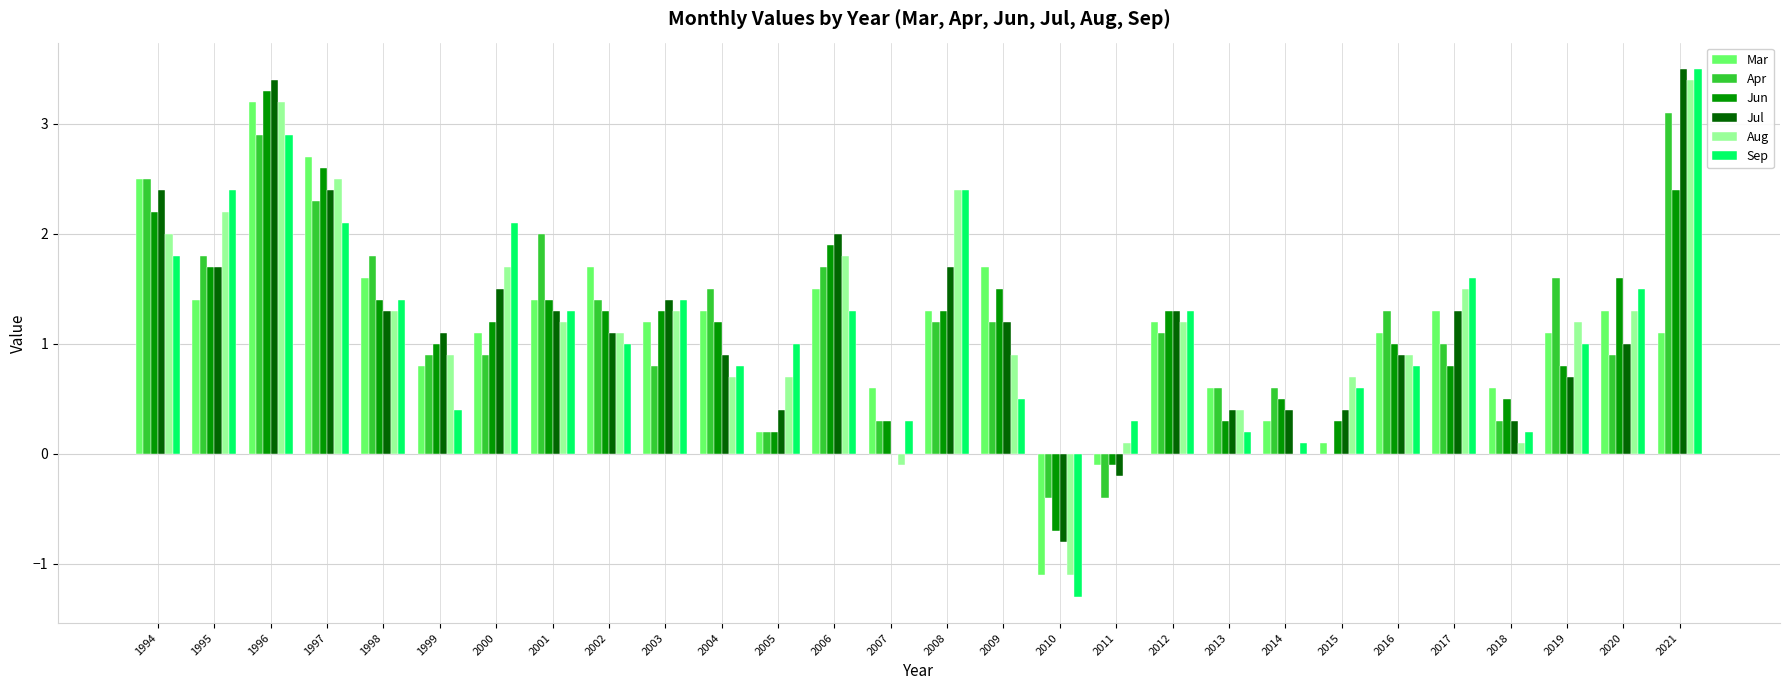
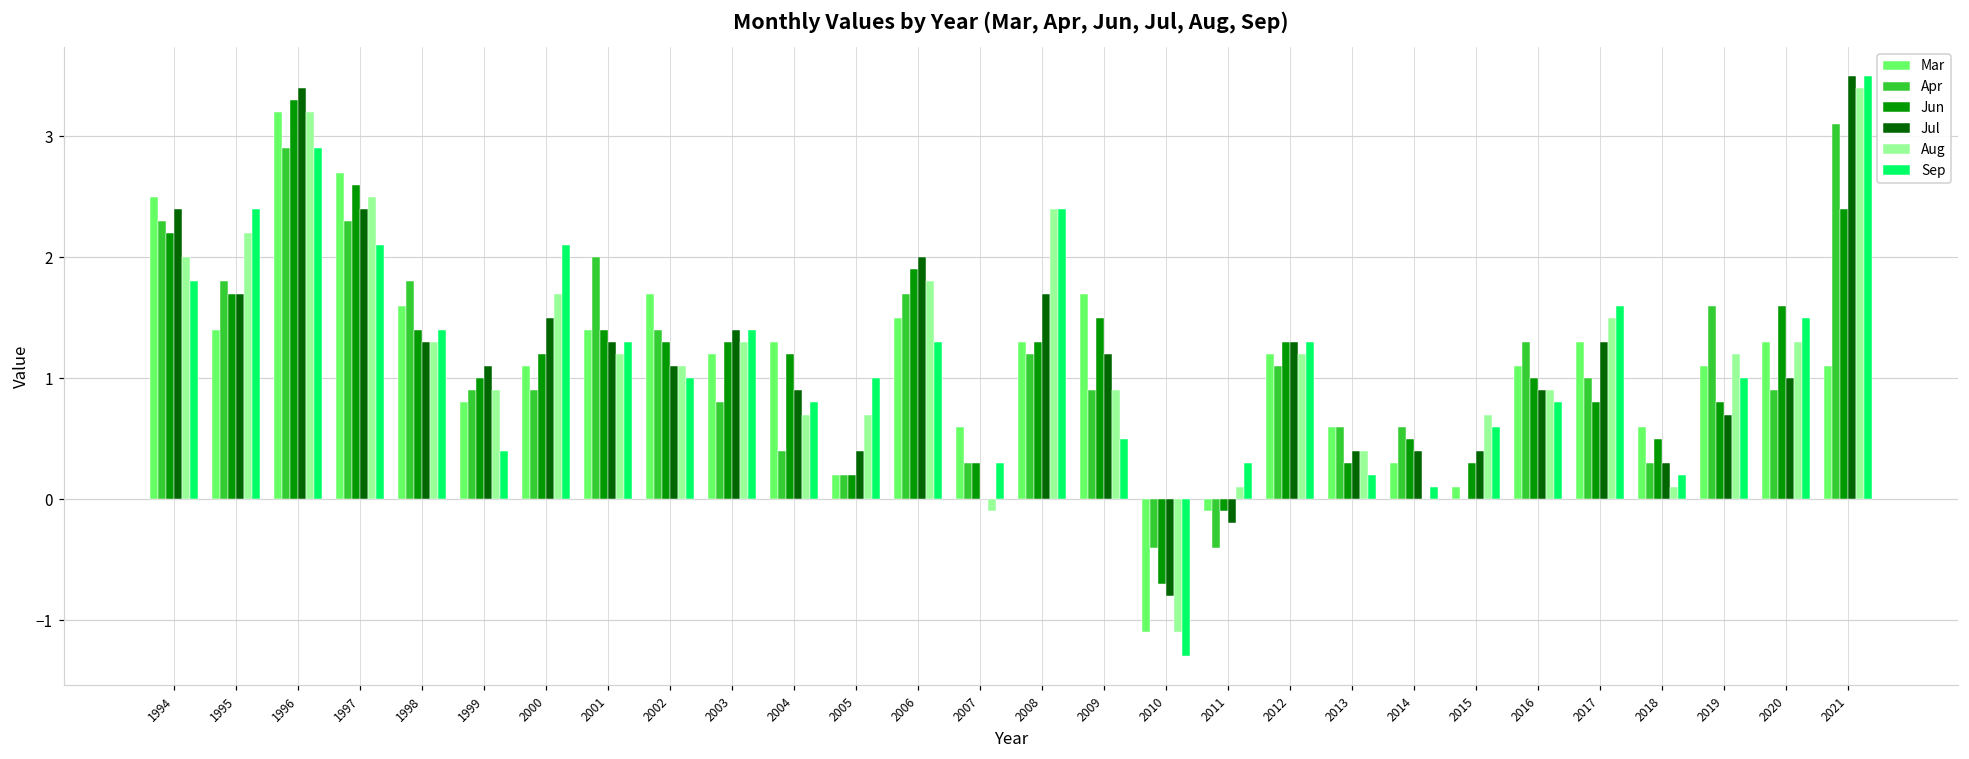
Apr, 1994: 2.5 -> 2.3
Apr, 2004: 1.5 -> 0.4
Apr, 2009: 1.2 -> 0.9
